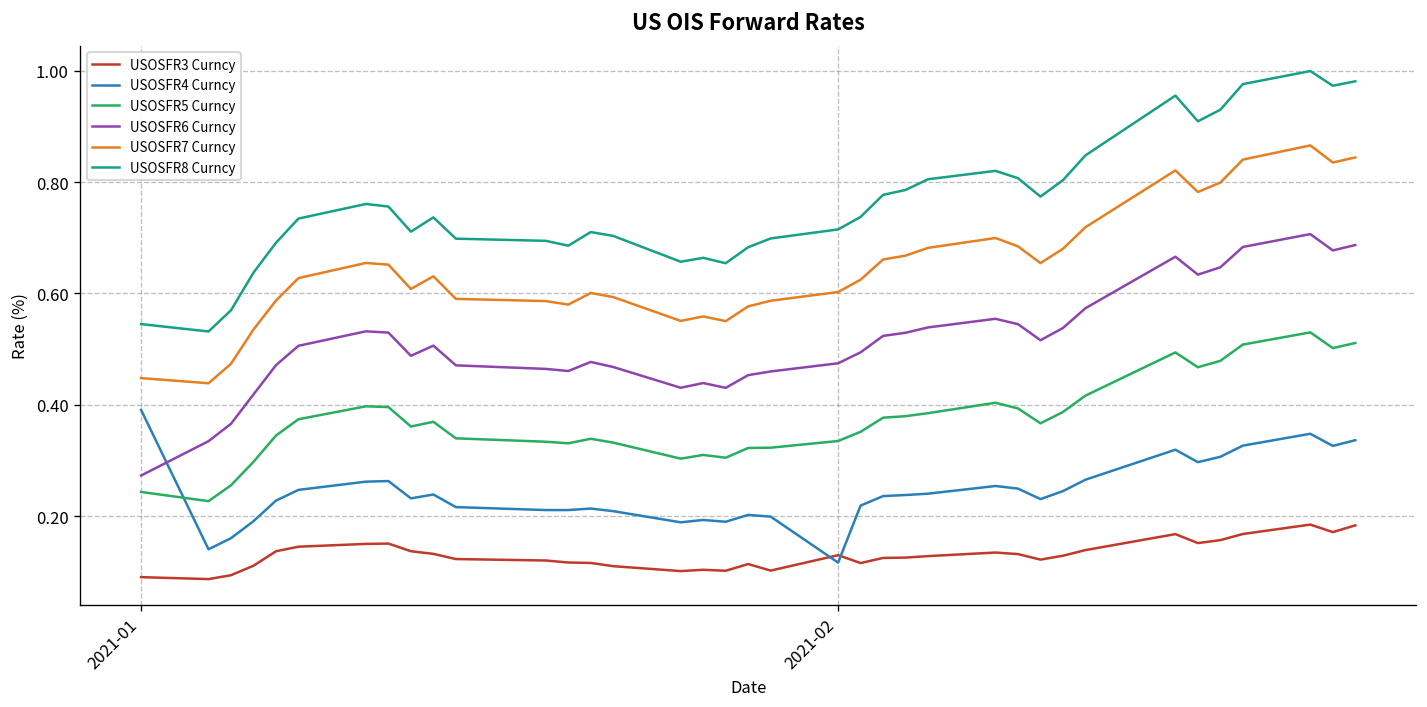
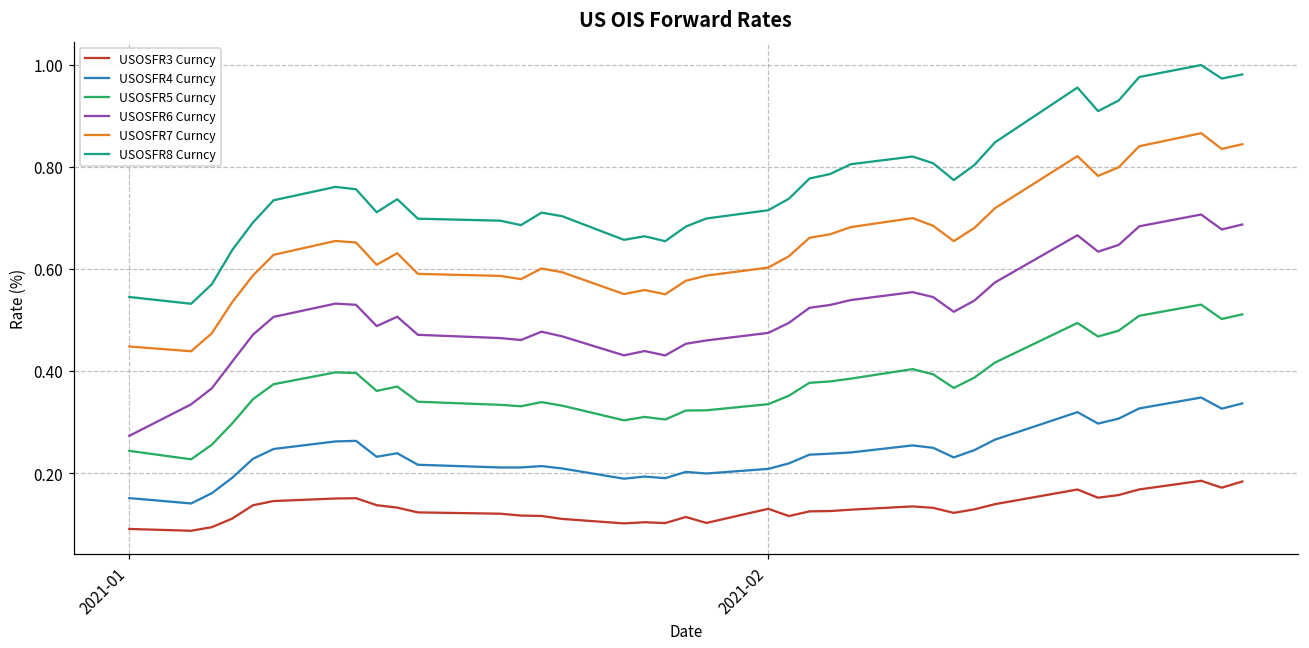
USOSFR4 Curncy, 2021-01: 0.39 -> 0.15
USOSFR4 Curncy, 2021-02: 0.12 -> 0.21
